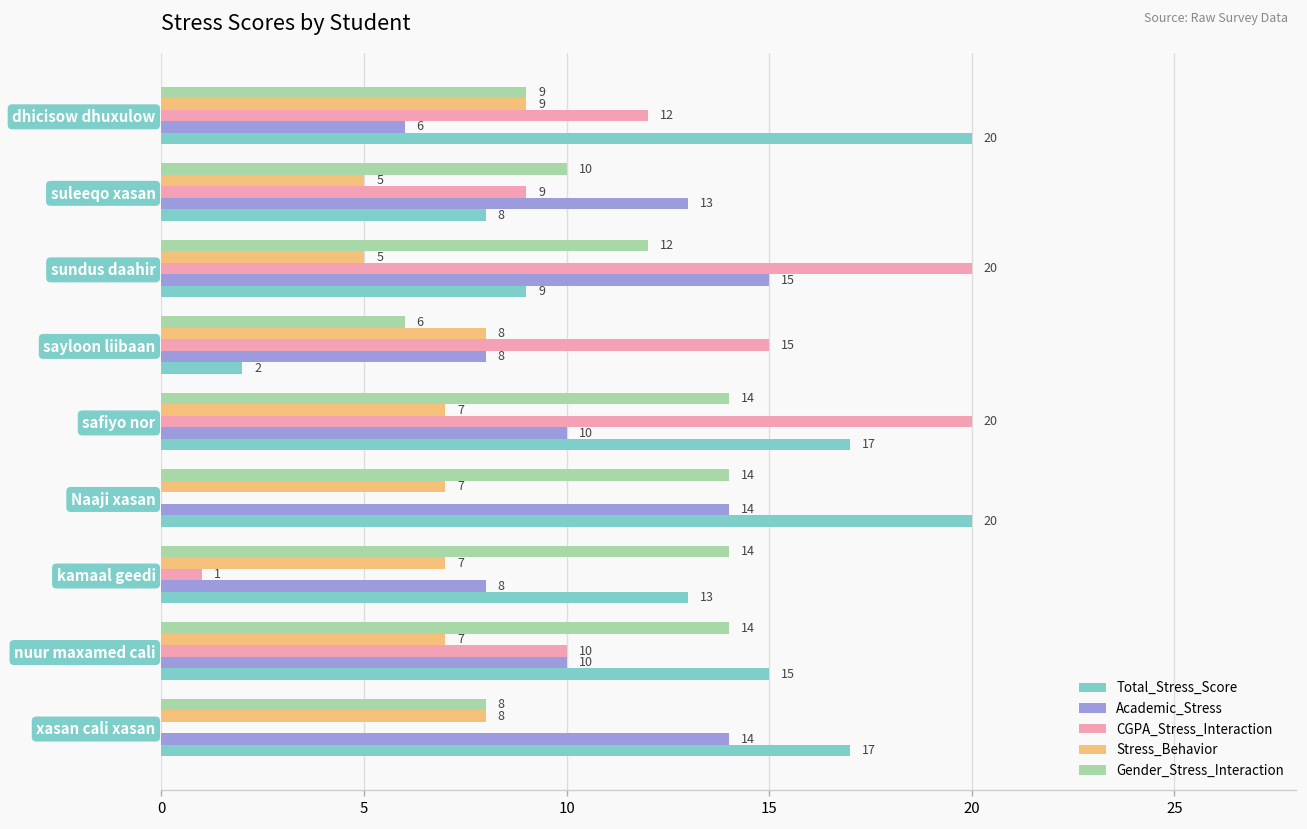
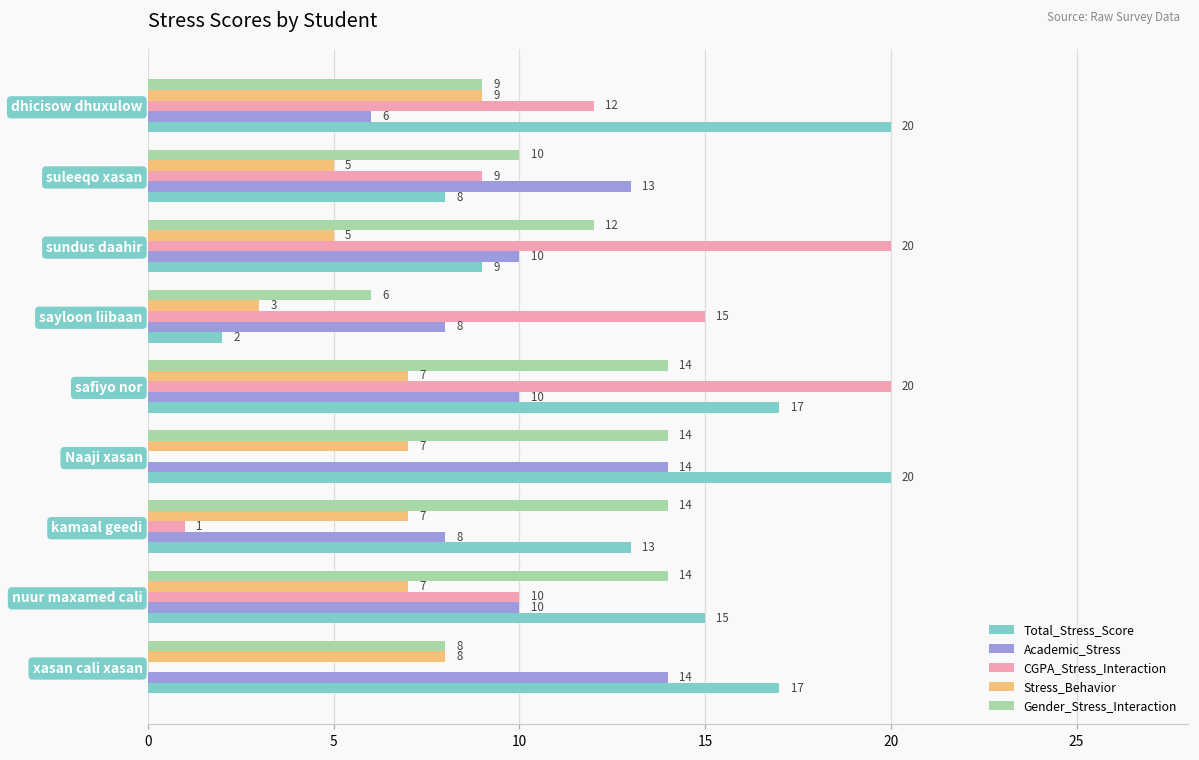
Academic_Stress, sundus daahir: 15 -> 10
Stress_Behavior, sayloon liibaan: 8 -> 3
